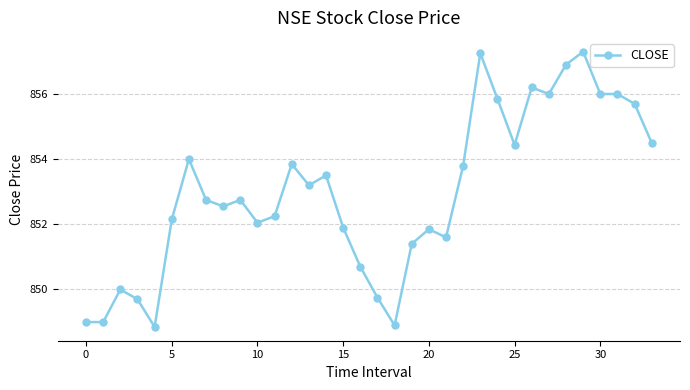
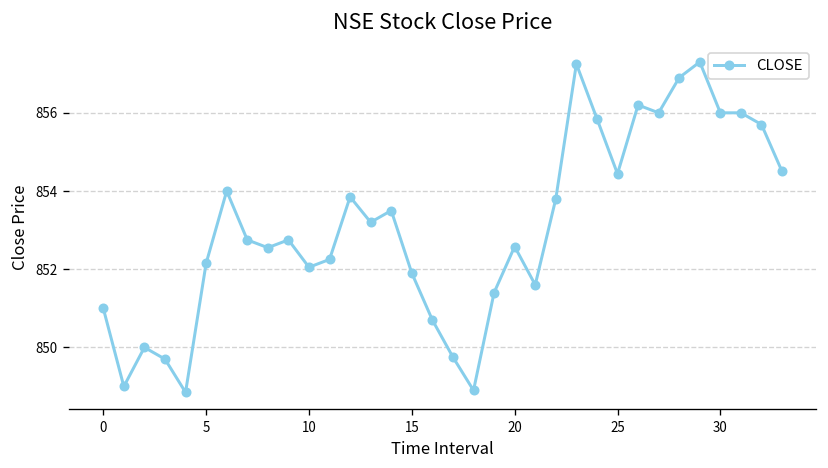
0: 849 -> 851
20: 851.9 -> 852.6
